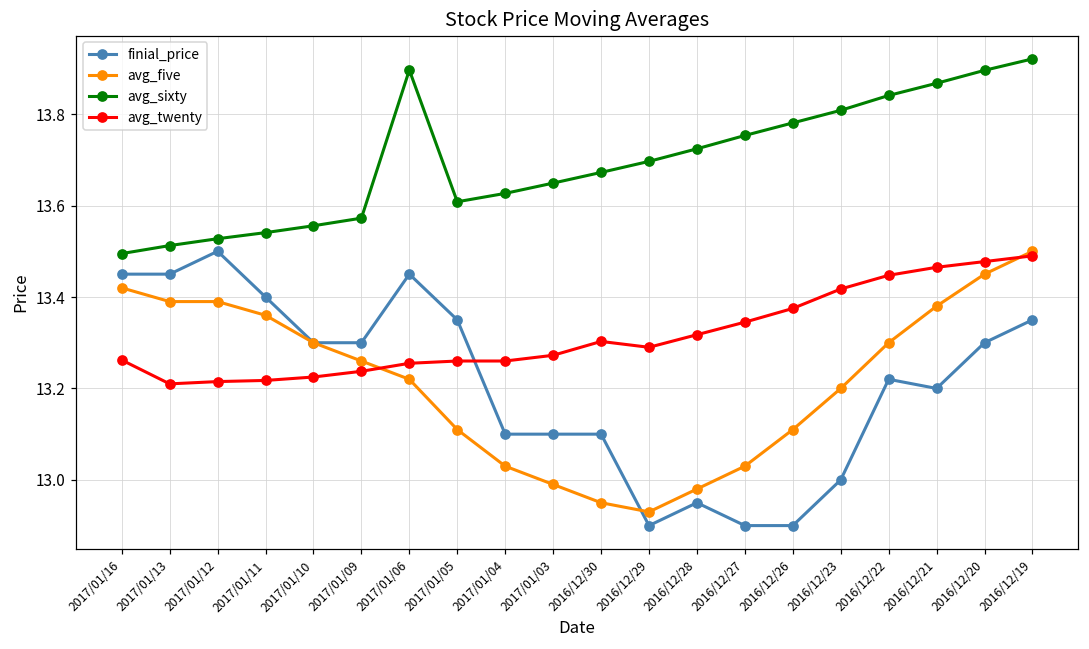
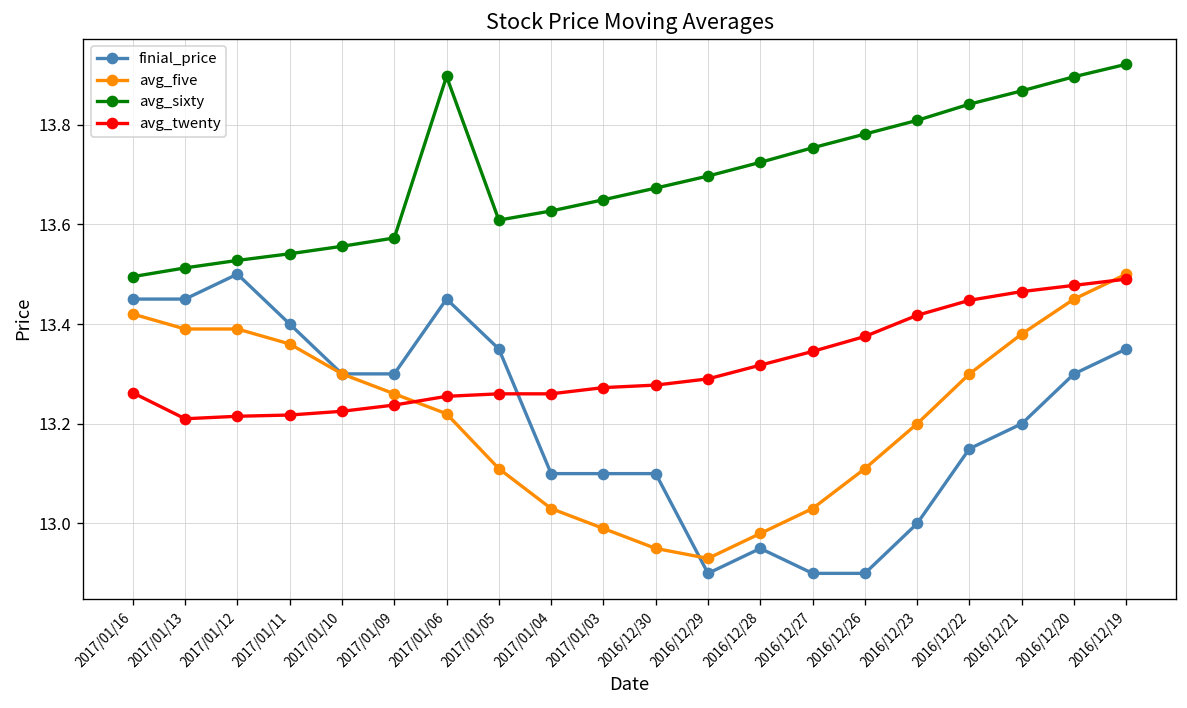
avg_twenty, 2016/12/30: 13.30 -> 13.28
finial_price, 2016/12/22: 13.22 -> 13.15
